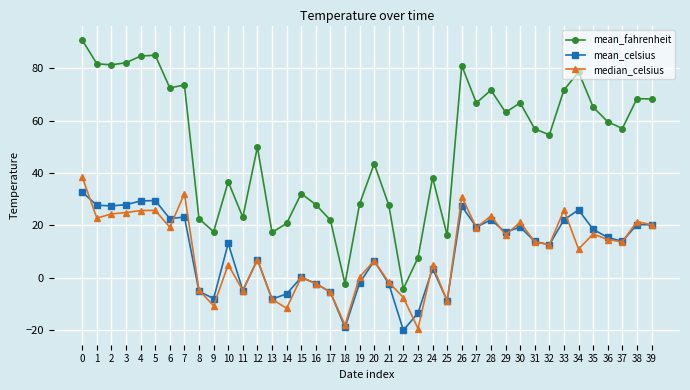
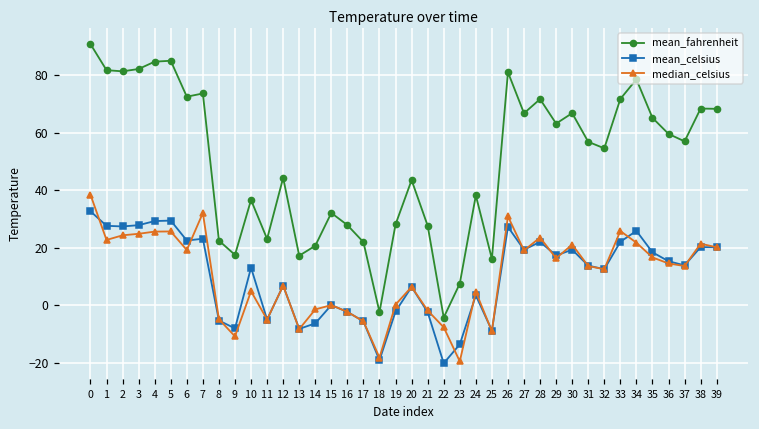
mean_fahrenheit, 12: 50 -> 44
median_celsius, 14: -12 -> -1
median_celsius, 34: 11 -> 22
